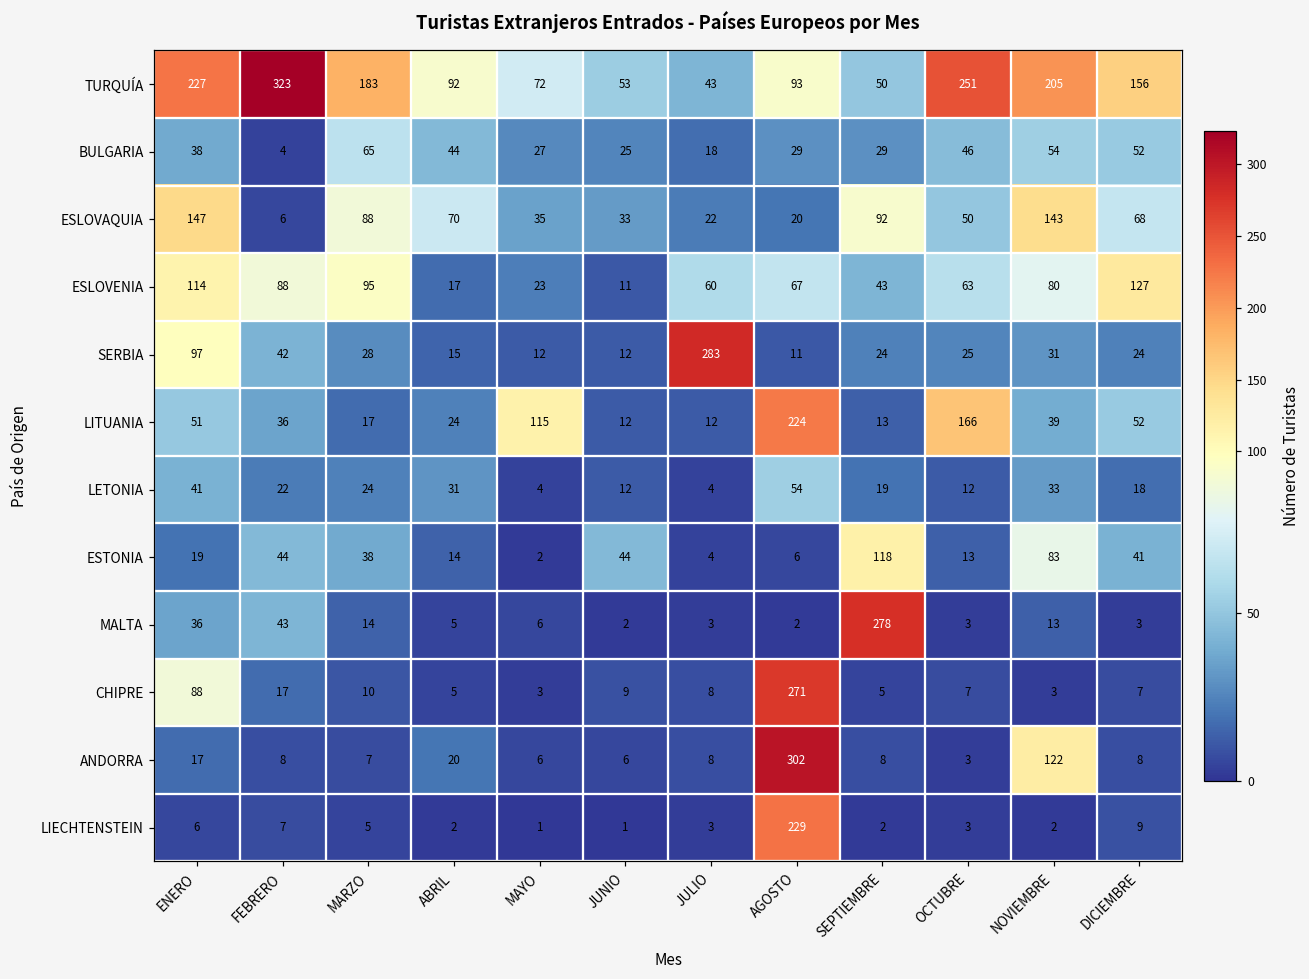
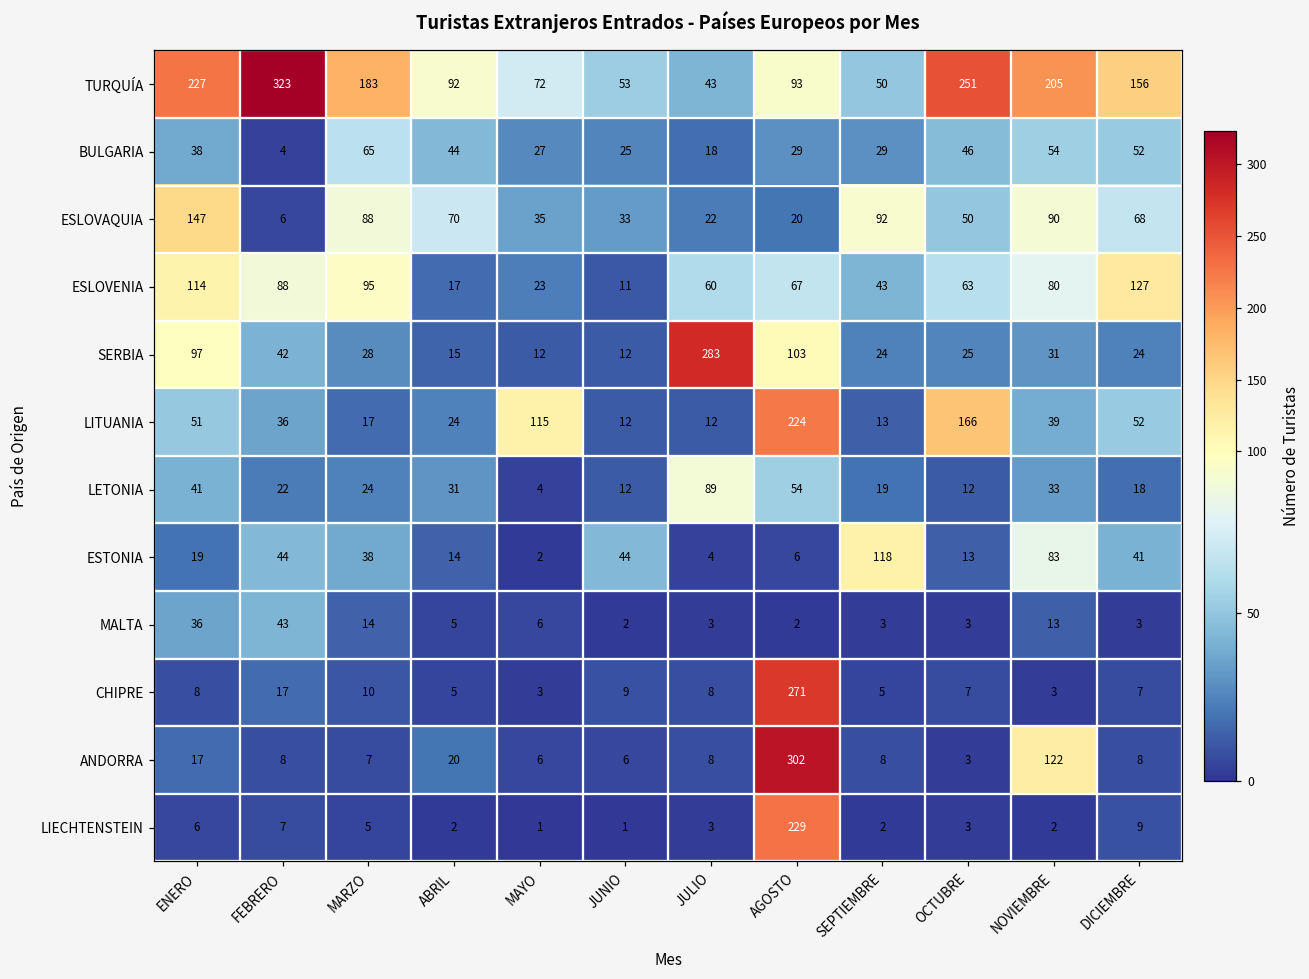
ESLOVAQUIA, NOVIEMBRE: 143 -> 90
SERBIA, AGOSTO: 11 -> 103
LETONIA, JULIO: 4 -> 89
MALTA, SEPTIEMBRE: 278 -> 3
CHIPRE, ENERO: 88 -> 8
